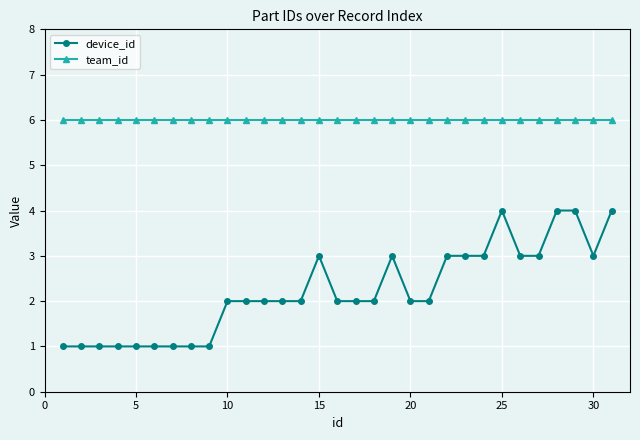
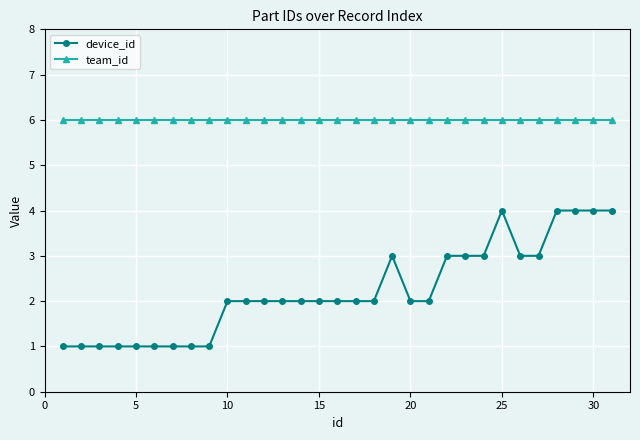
device_id, 15: 3 -> 2
device_id, 30: 3 -> 4
